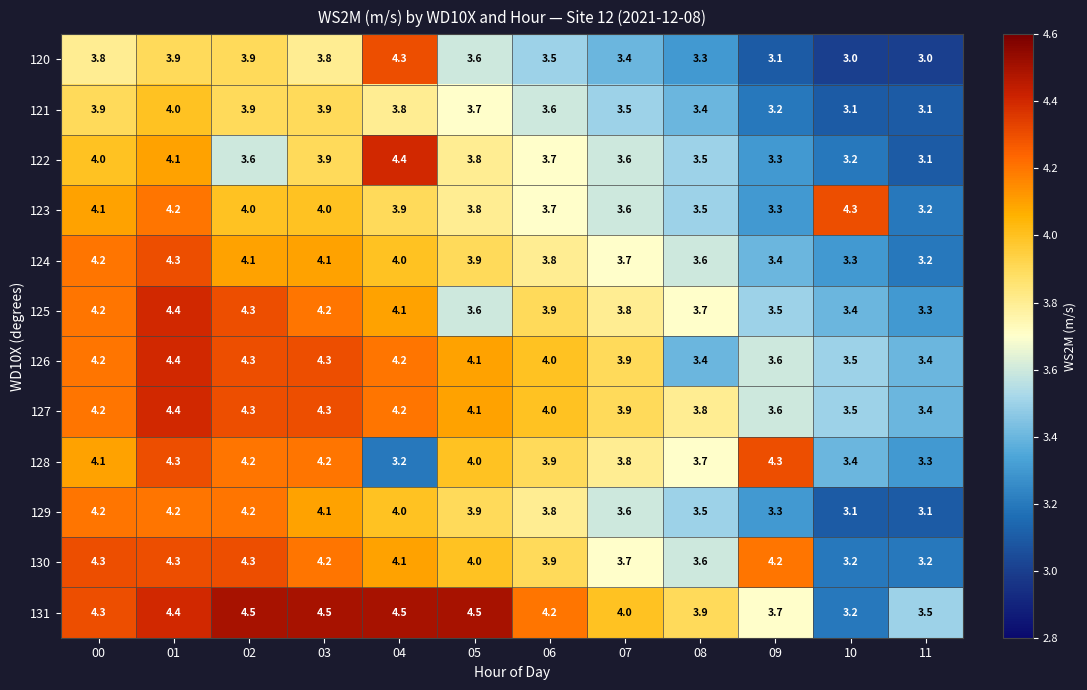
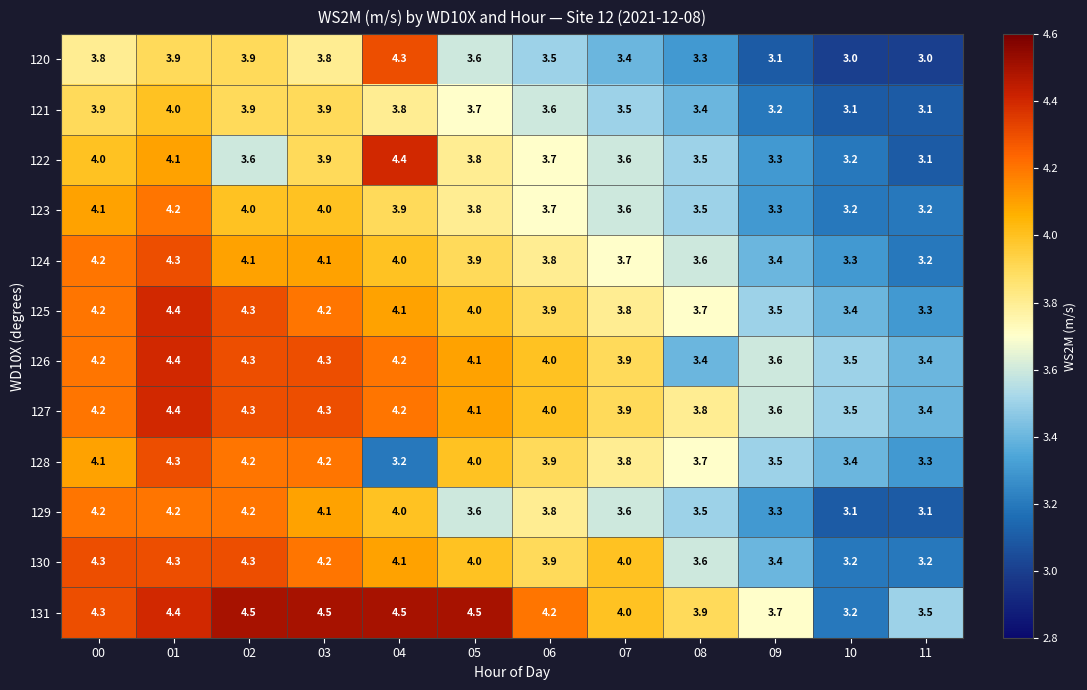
123, 10: 4.3 -> 3.2
125, 05: 3.6 -> 4.0
128, 09: 4.3 -> 3.5
129, 05: 3.9 -> 3.6
130, 07: 3.7 -> 4.0
130, 09: 4.2 -> 3.4
